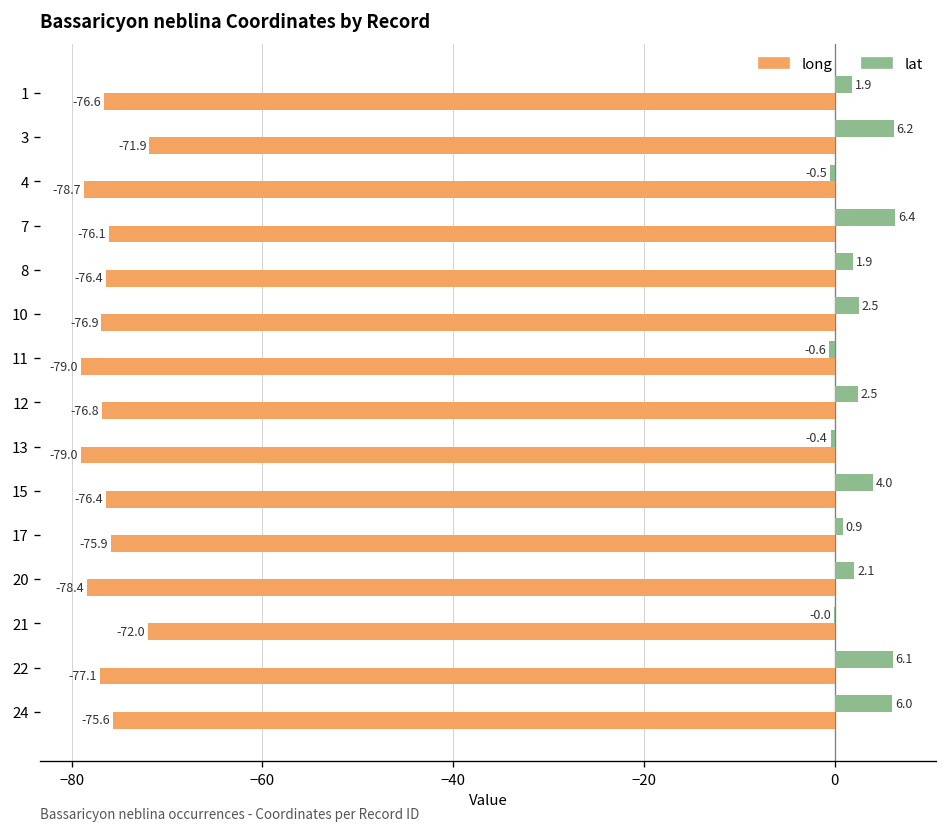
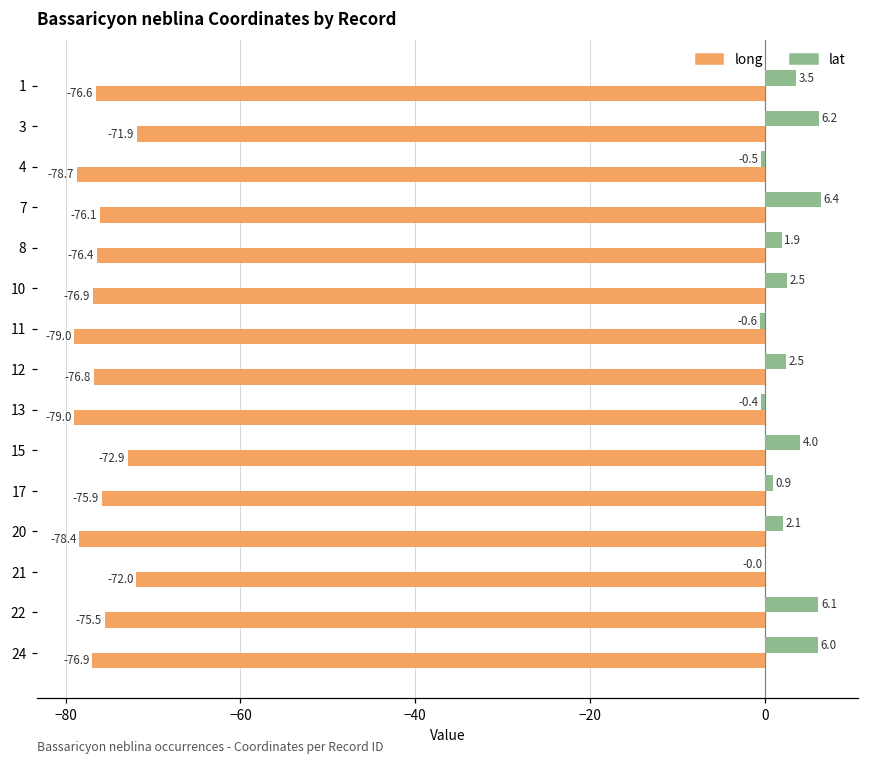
lat, 1: 1.9 -> 3.5
long, 15: -76.4 -> -72.9
long, 22: -77.1 -> -75.5
long, 24: -75.6 -> -76.9
